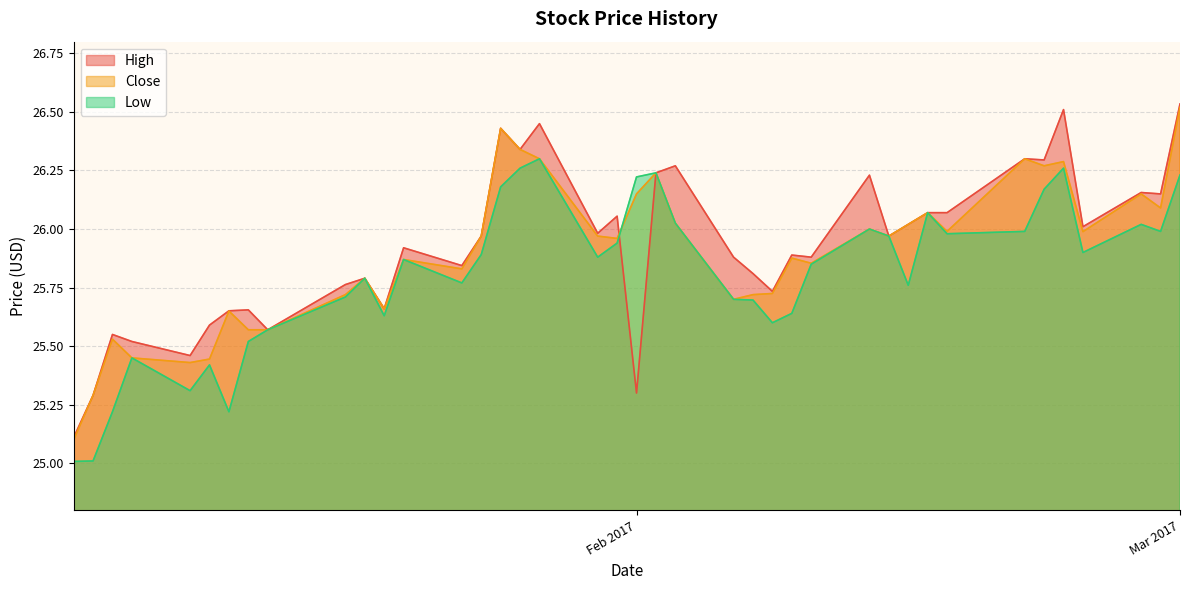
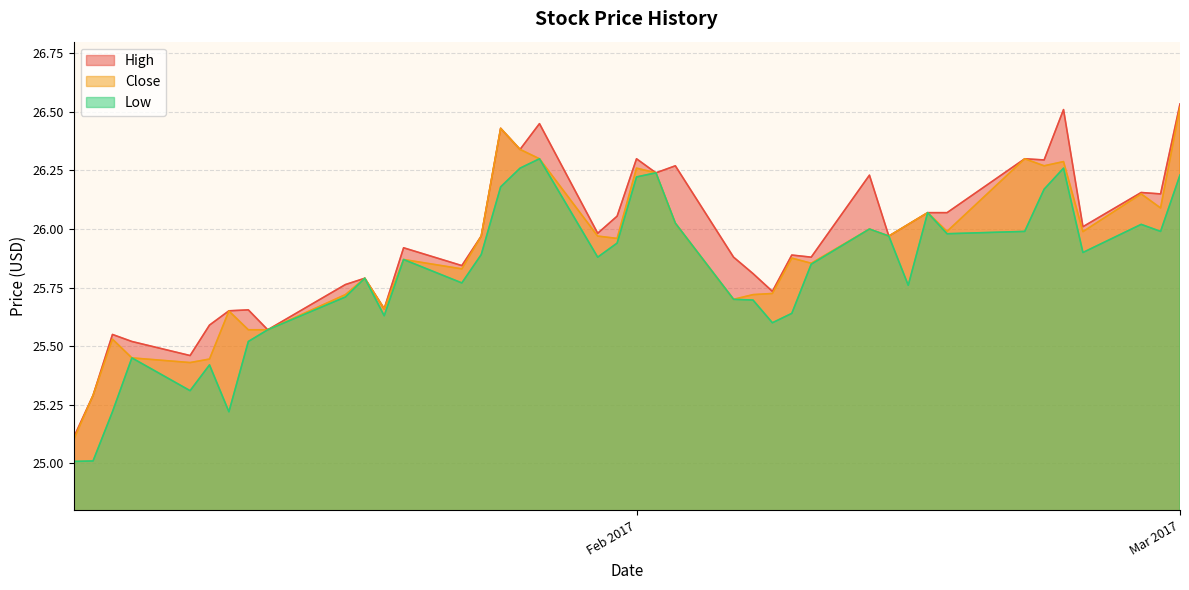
High, Feb 2017: 25.30 -> 26.30
Close, Feb 2017: 26.15 -> 26.26
